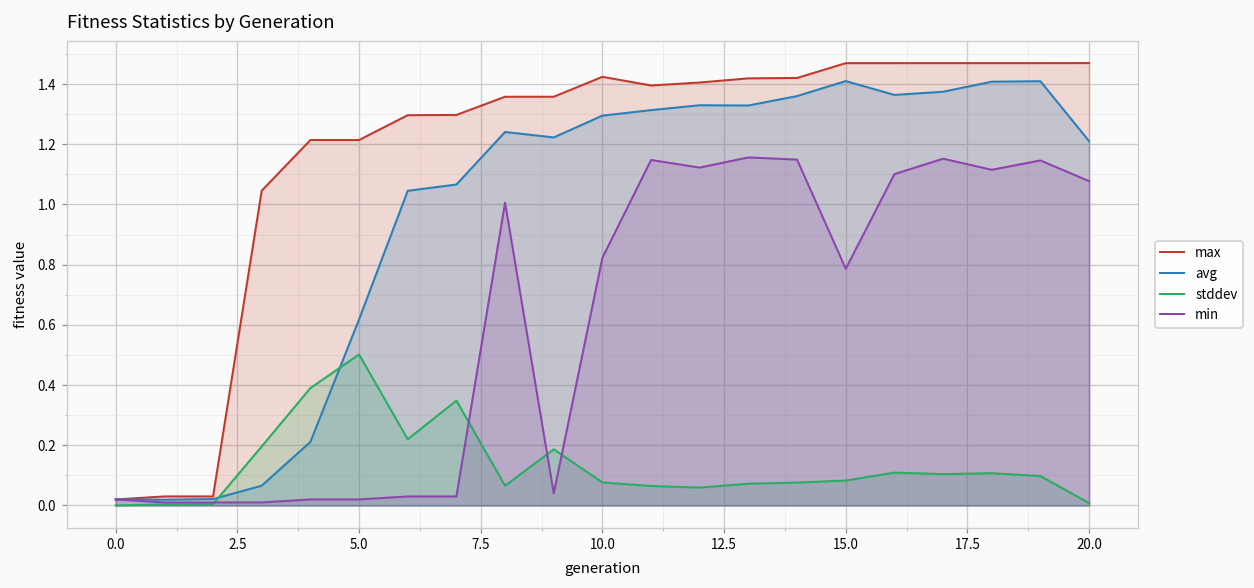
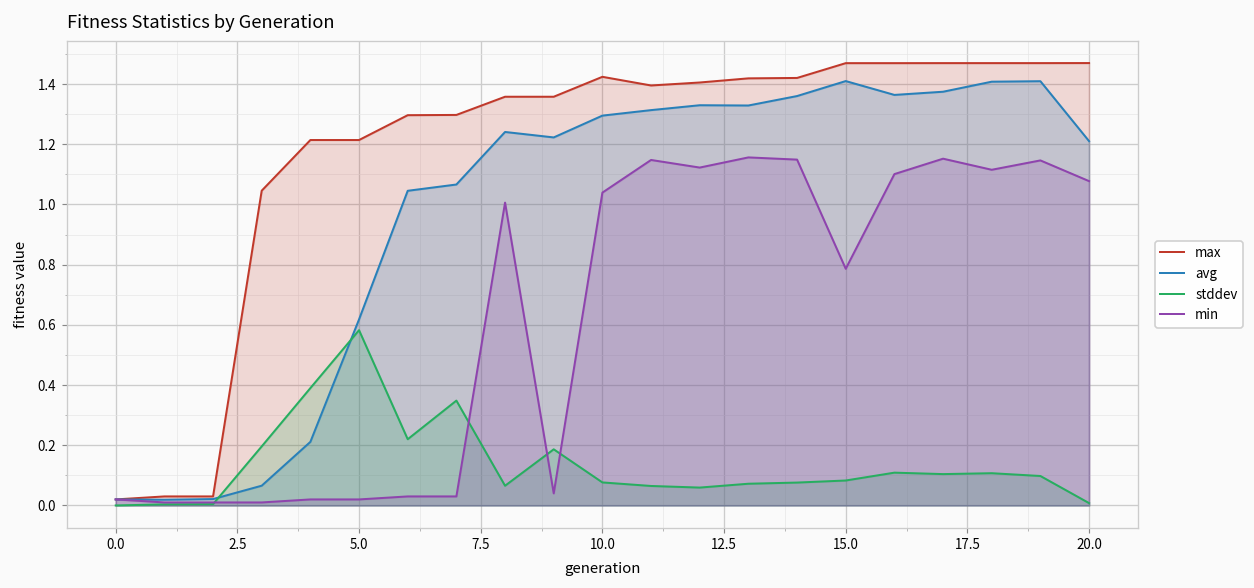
stddev, 5.0: 0.50 -> 0.58
min, 10.0: 0.82 -> 1.04
